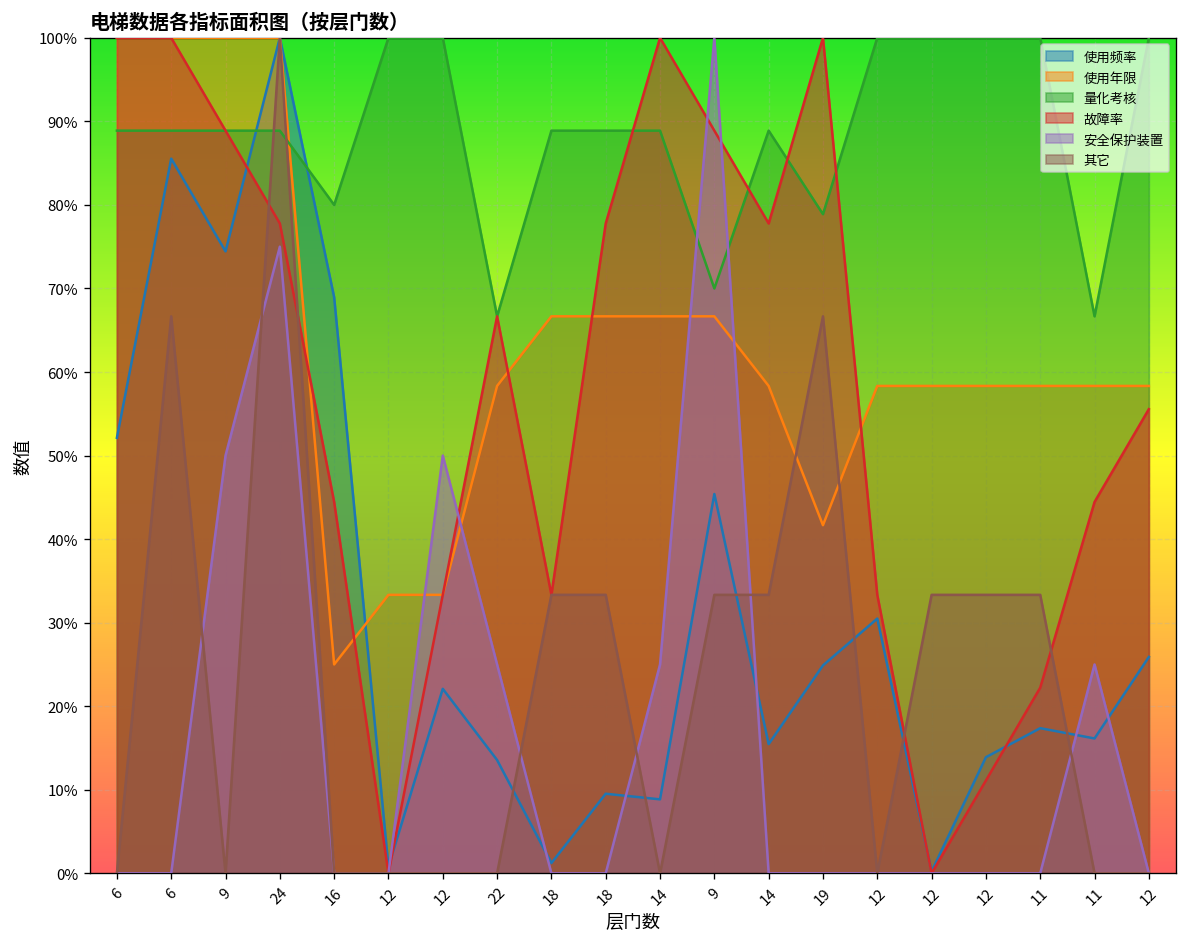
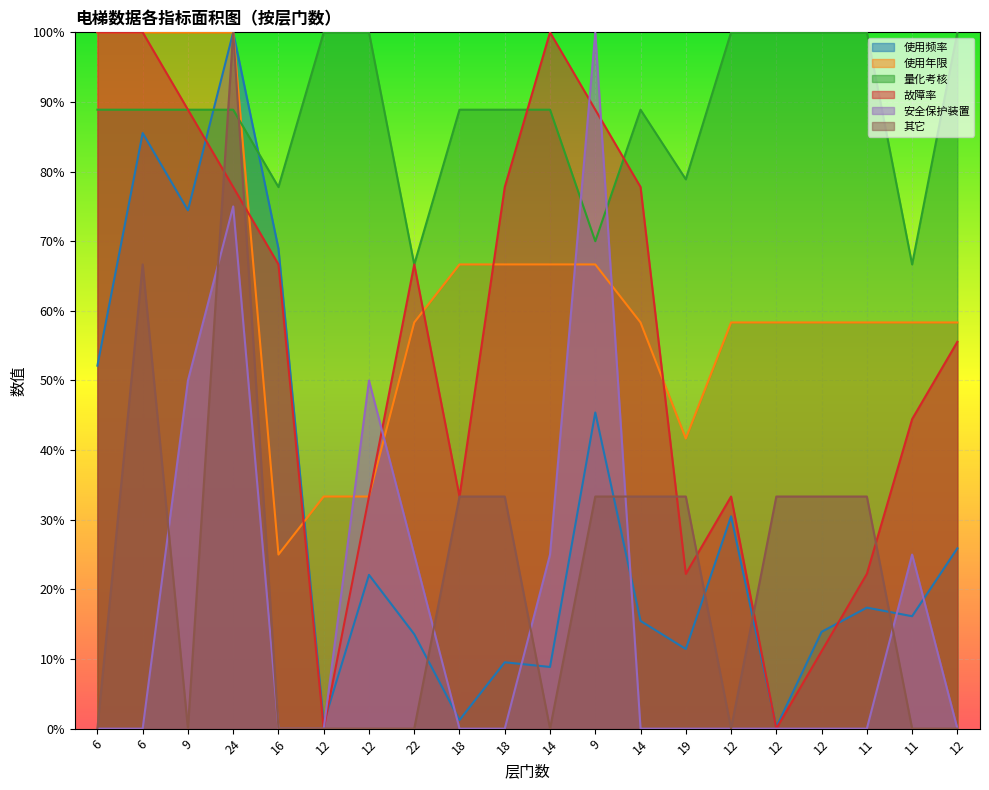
量化考核, 16: 80% -> 78%
故障率, 16: 44% -> 67%
使用频率, 19: 25% -> 11%
故障率, 19: 100% -> 22%
其它, 19: 67% -> 33%
